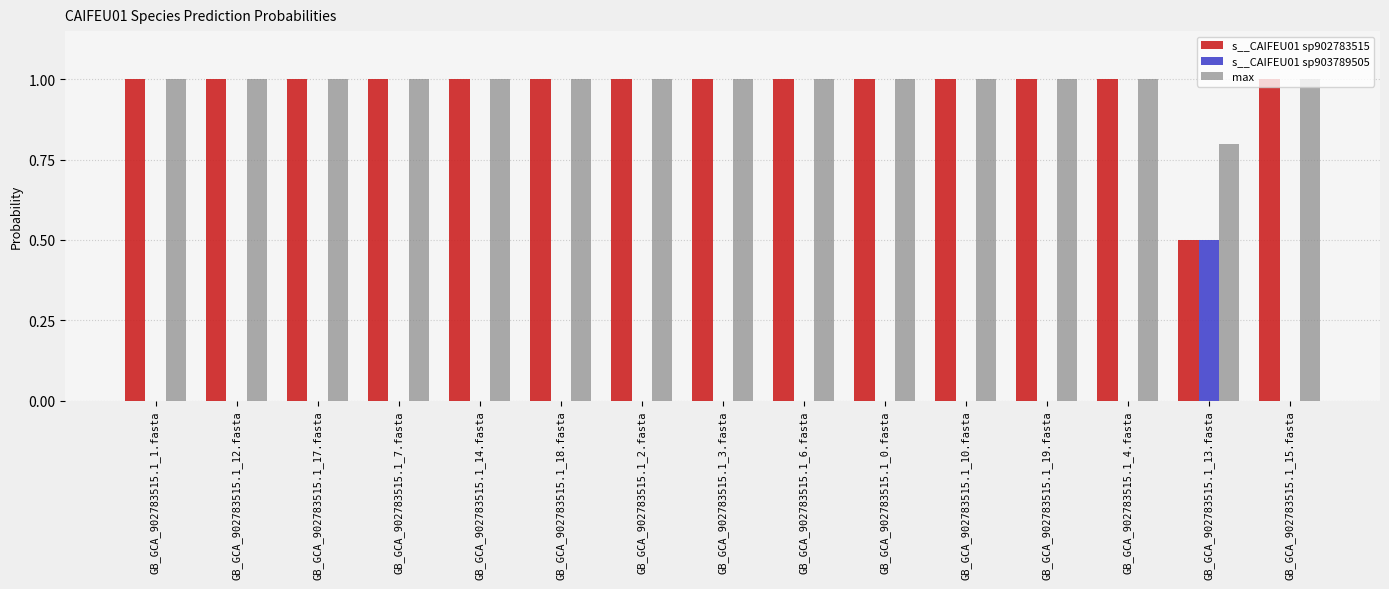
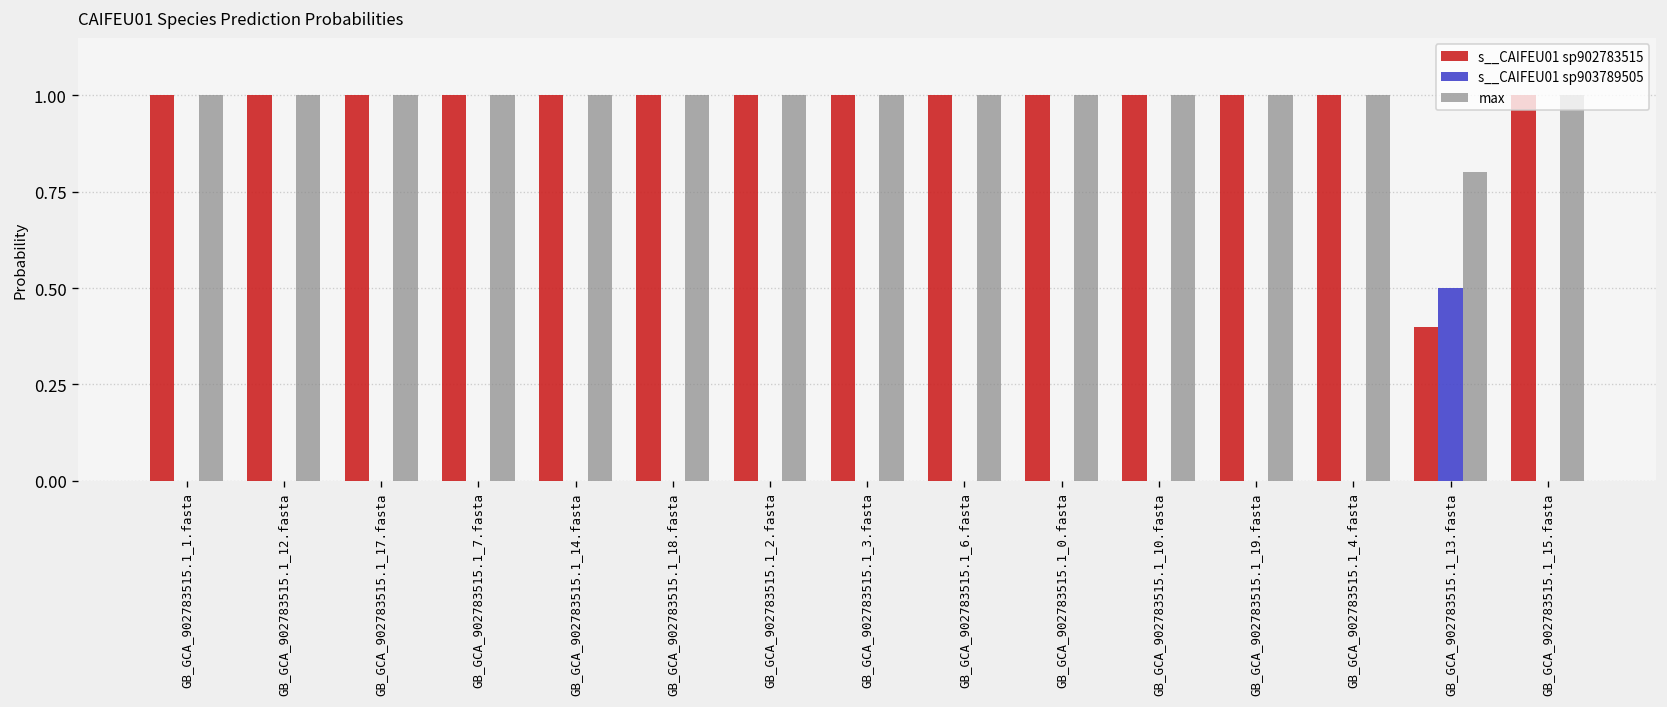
s__CAIFEU01 sp902783515, GB_GCA_902783515.1_13.fasta: 0.5 -> 0.4
